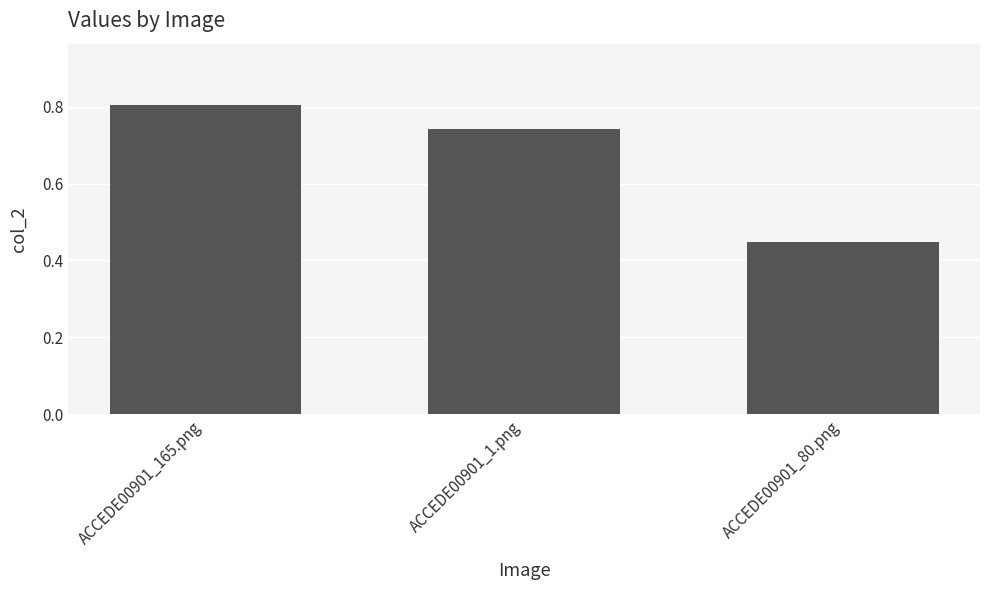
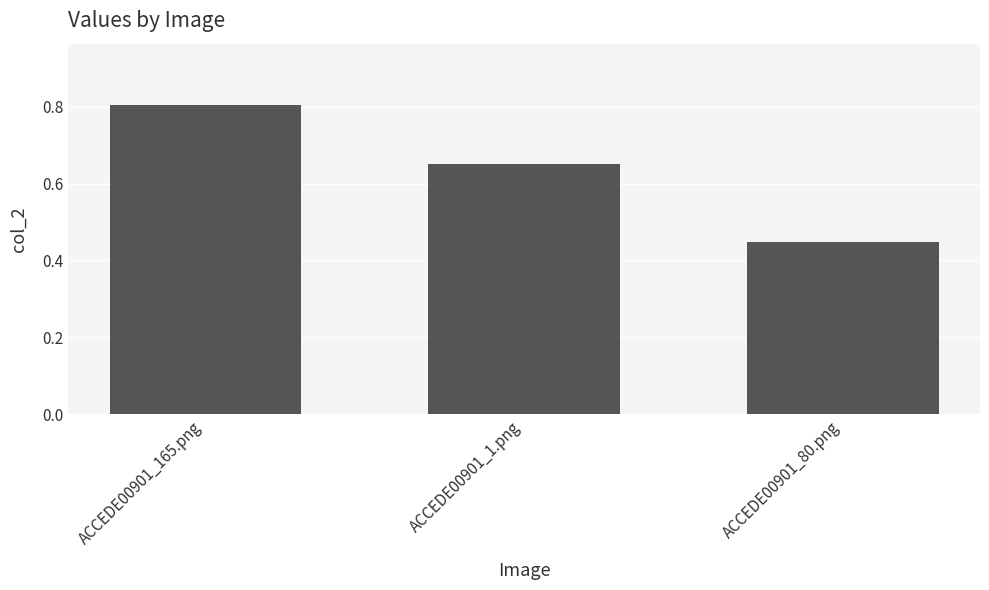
ACCEDE00901_1.png: 0.74 -> 0.65
